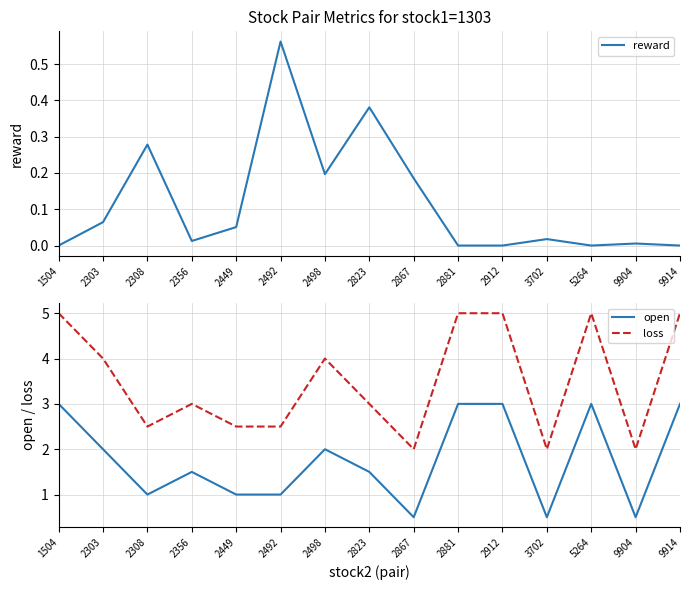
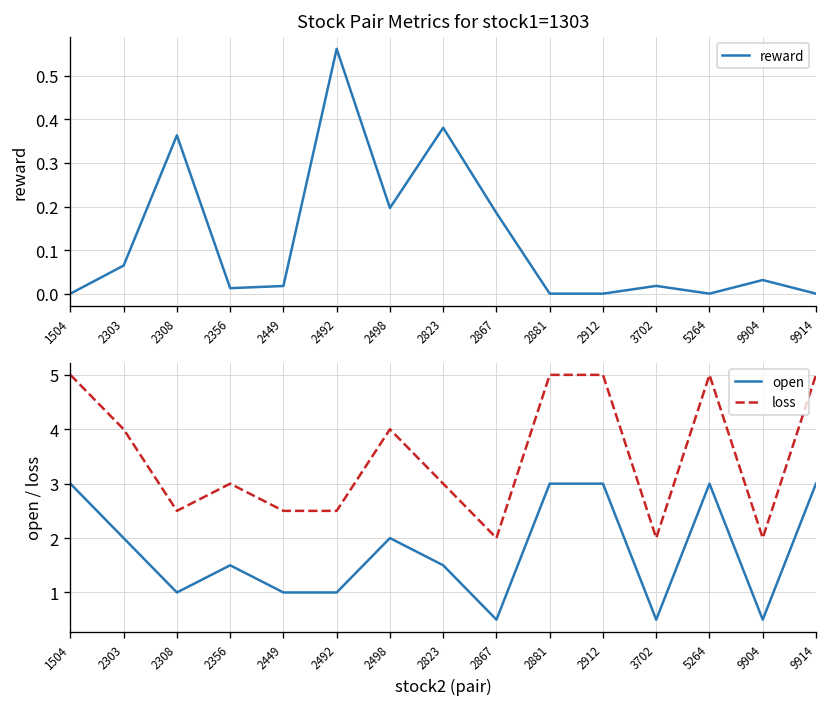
Stock Pair Metrics for stock1=1303, 2308: 0.28 -> 0.36
Stock Pair Metrics for stock1=1303, 2449: 0.05 -> 0.02
Stock Pair Metrics for stock1=1303, 9904: 0.01 -> 0.03
